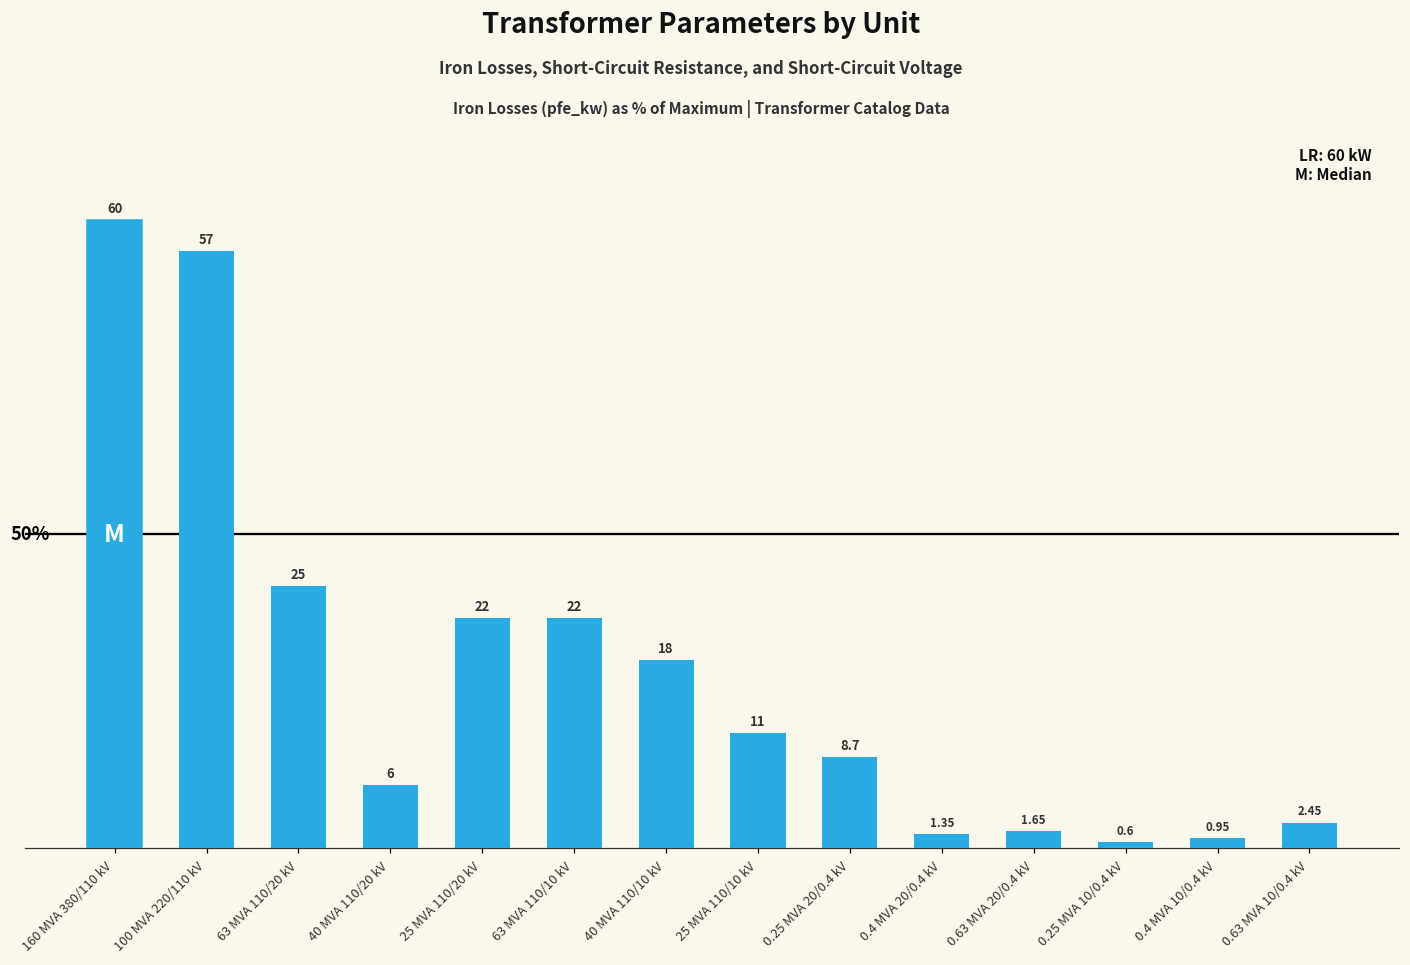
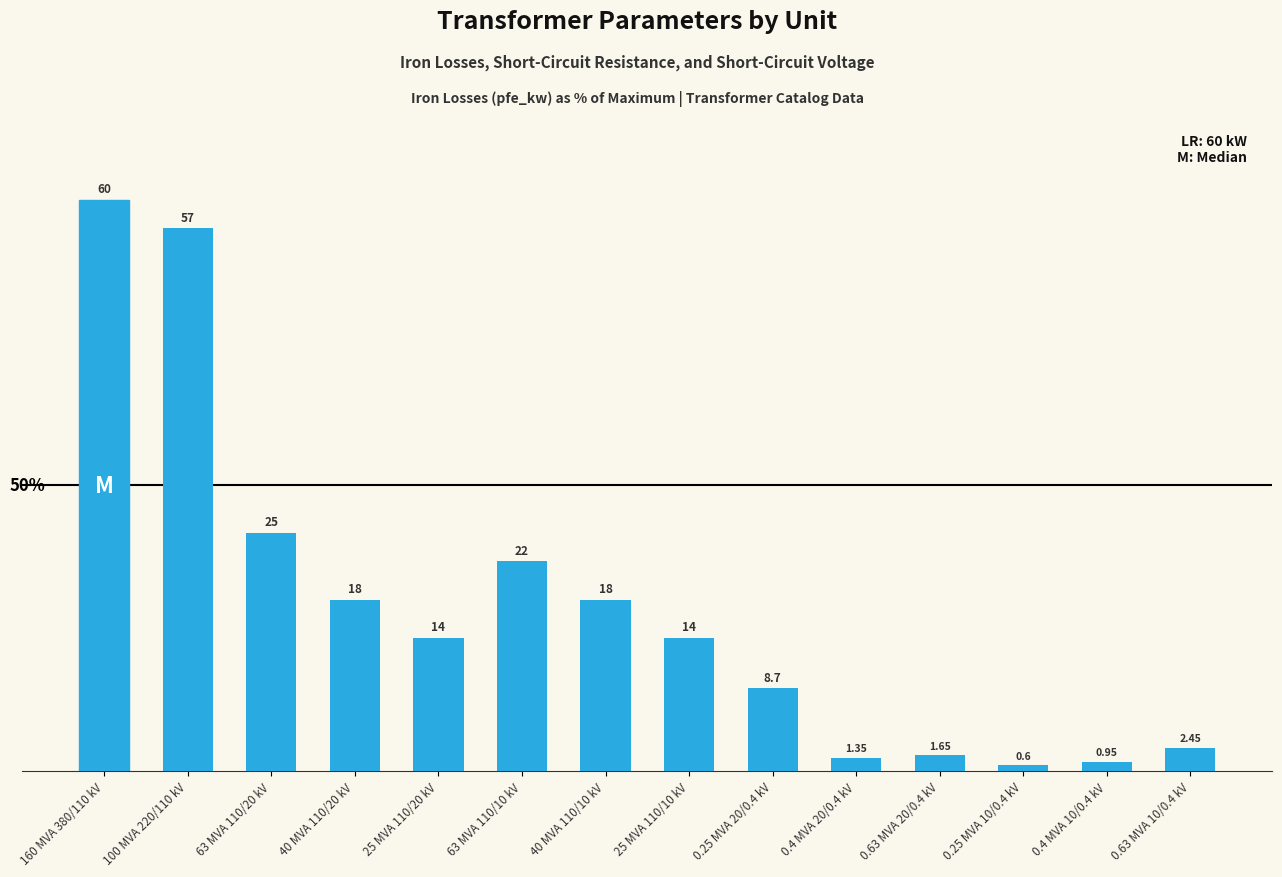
40 MVA 110/20 kV: 6 -> 18
25 MVA 110/20 kV: 22 -> 14
25 MVA 110/10 kV: 11 -> 14
